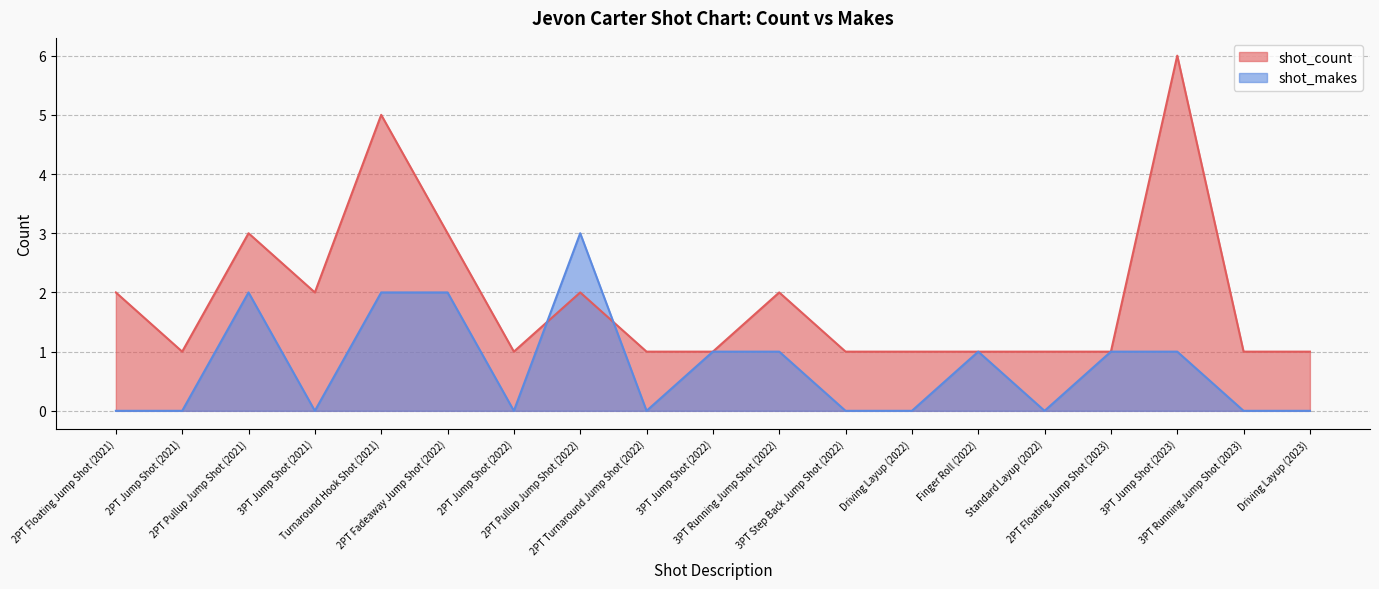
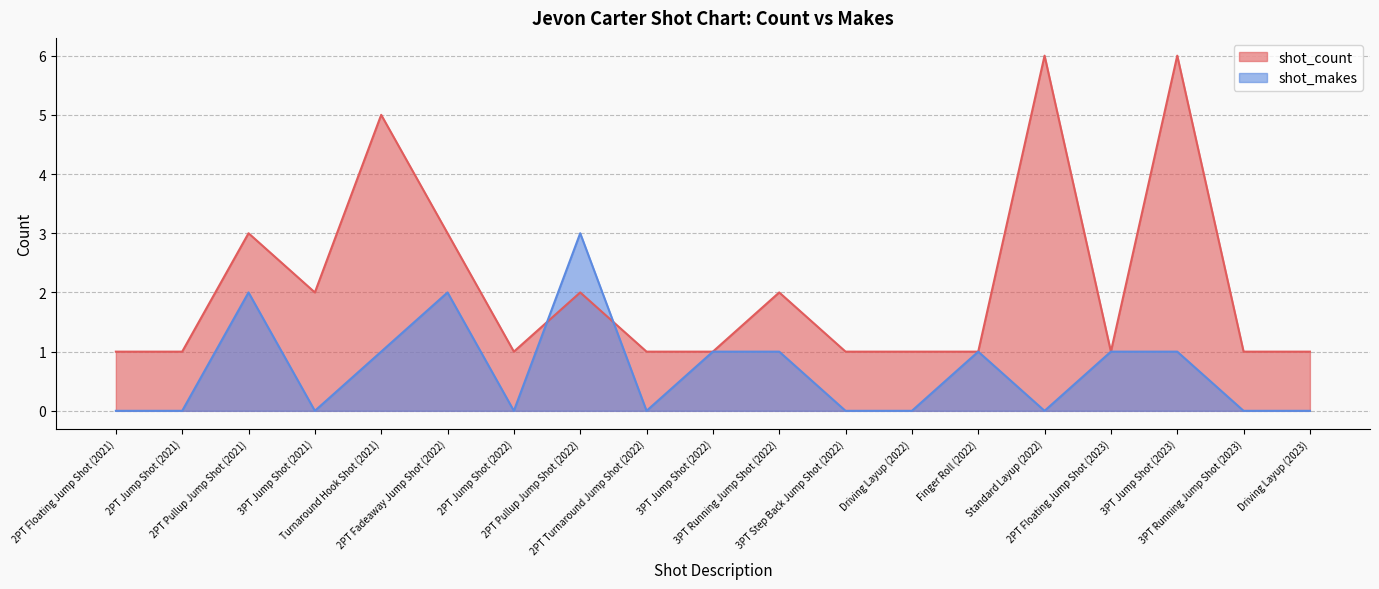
shot_count, 2PT Floating Jump Shot (2021): 2 -> 1
shot_makes, Turnaround Hook Shot (2021): 2 -> 1
shot_count, Standard Layup (2022): 1 -> 6
